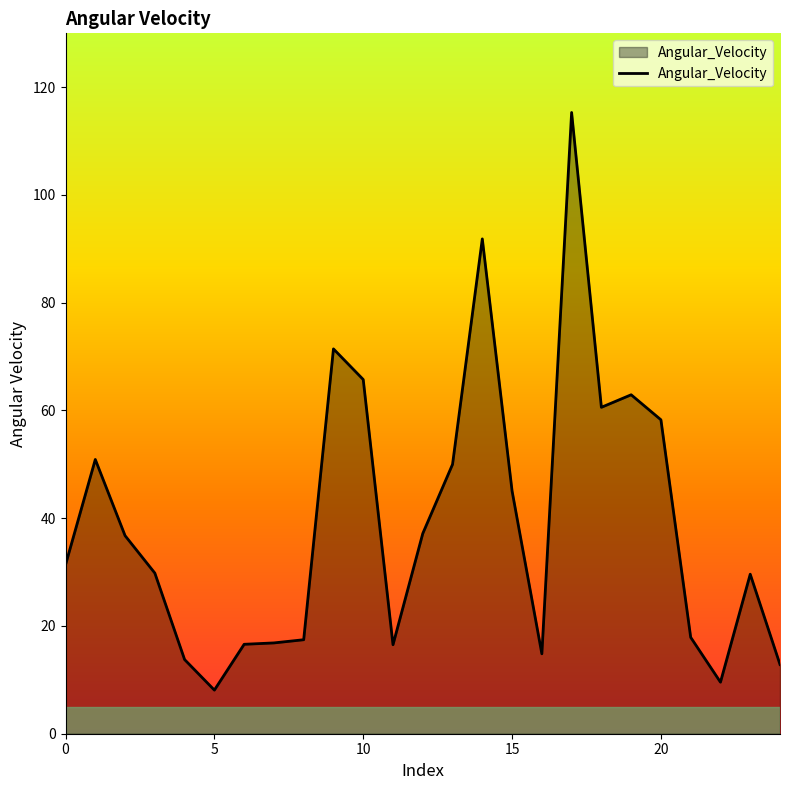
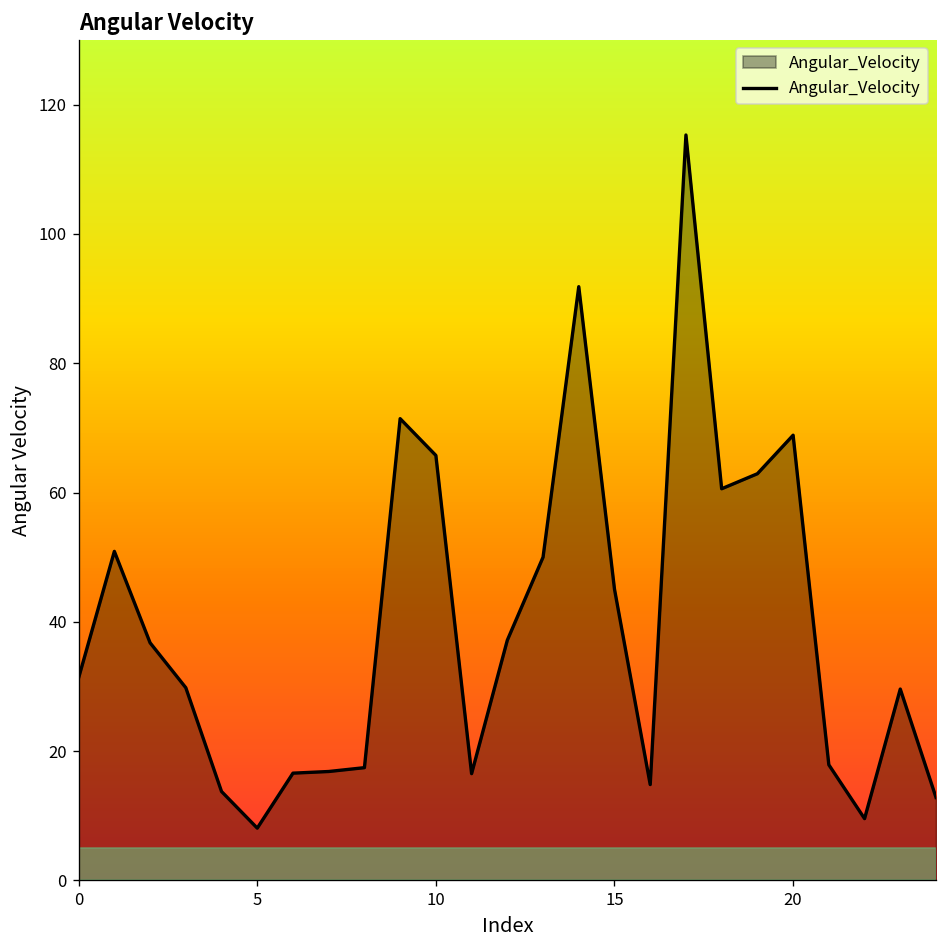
20: 58 -> 69
